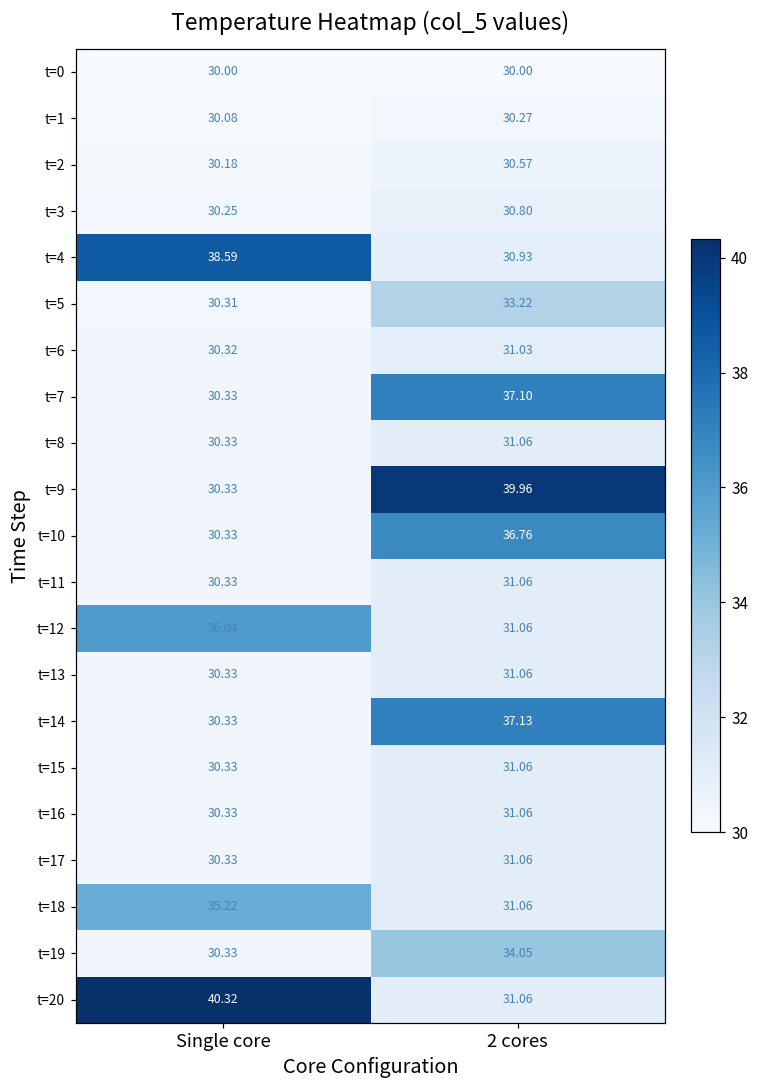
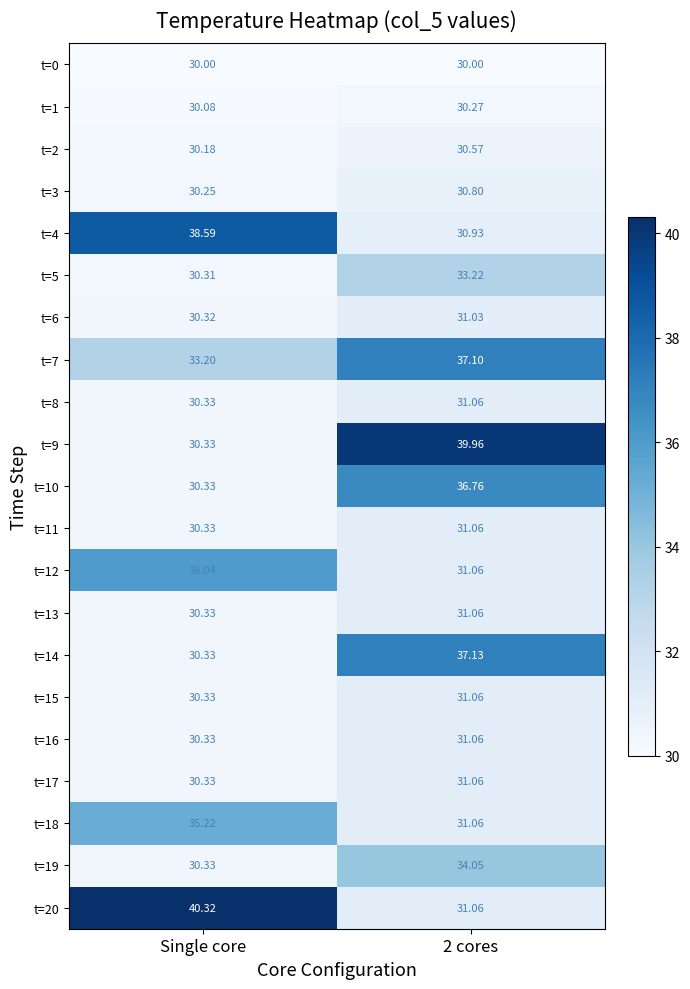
t=7, Single core: 30.33 -> 33.20
